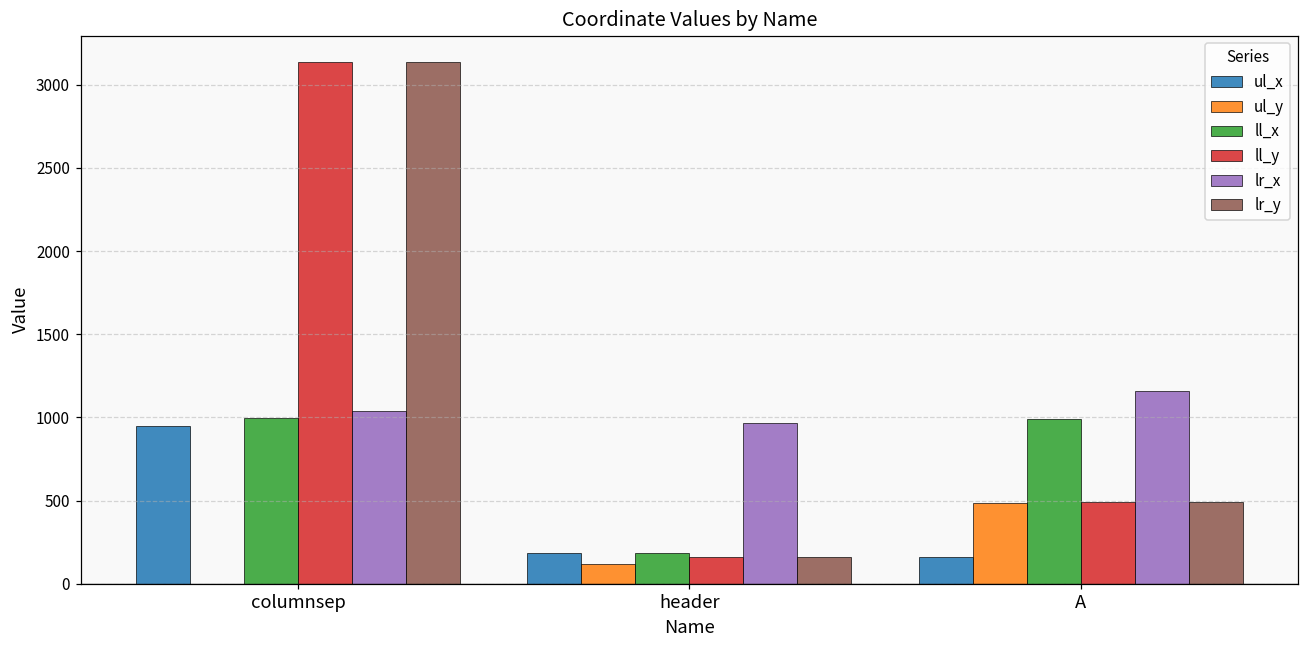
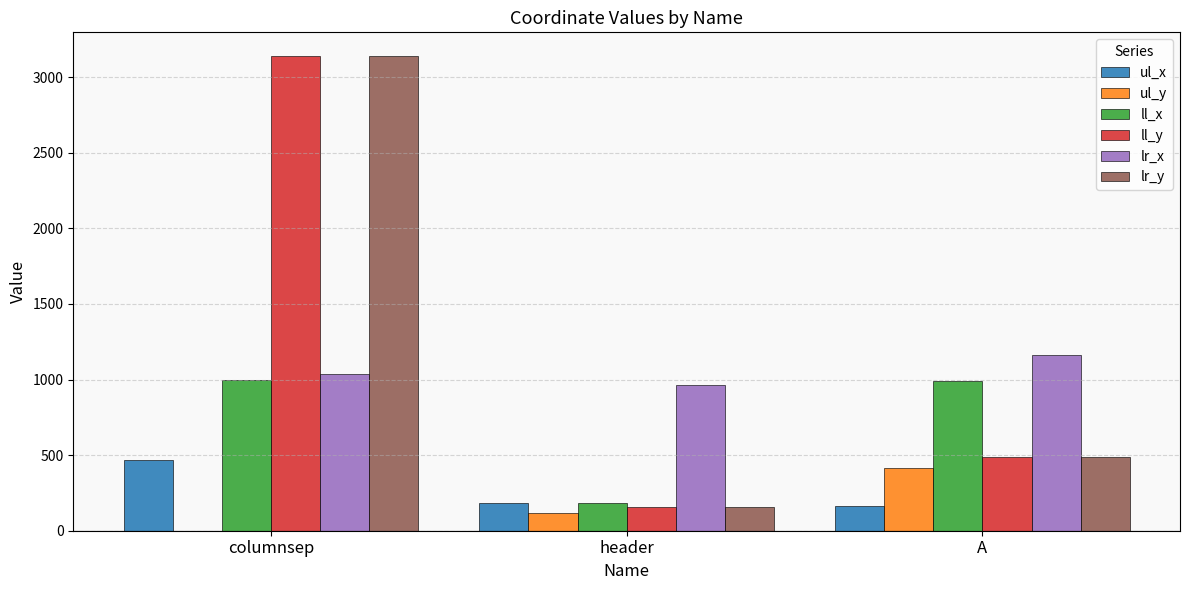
ul_x, columnsep: 950 -> 470
ul_y, A: 490 -> 420
